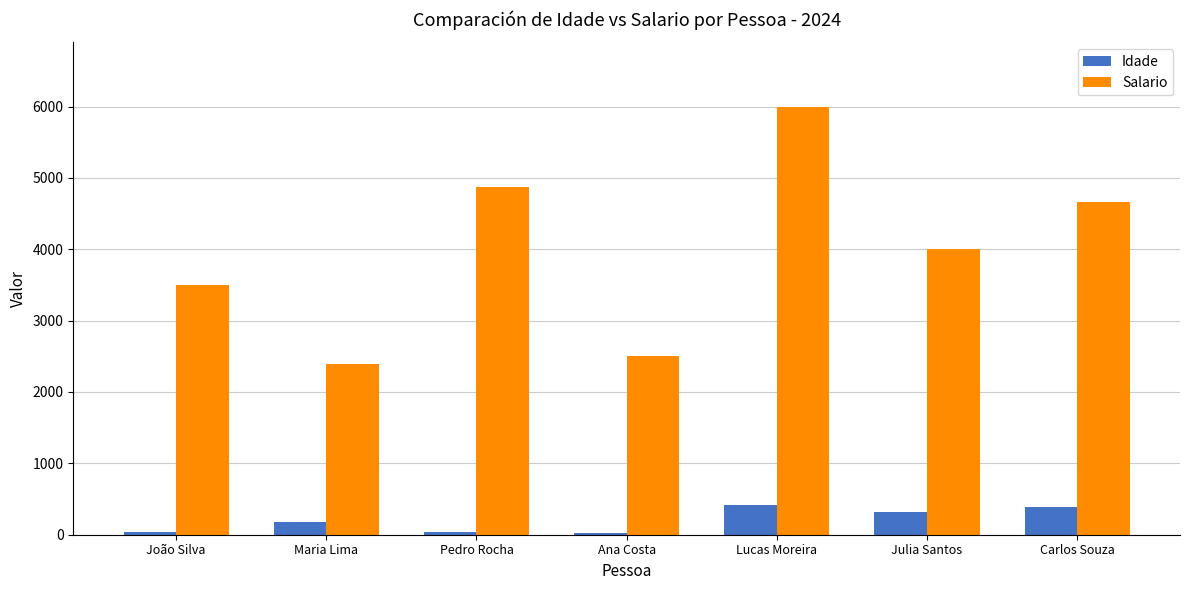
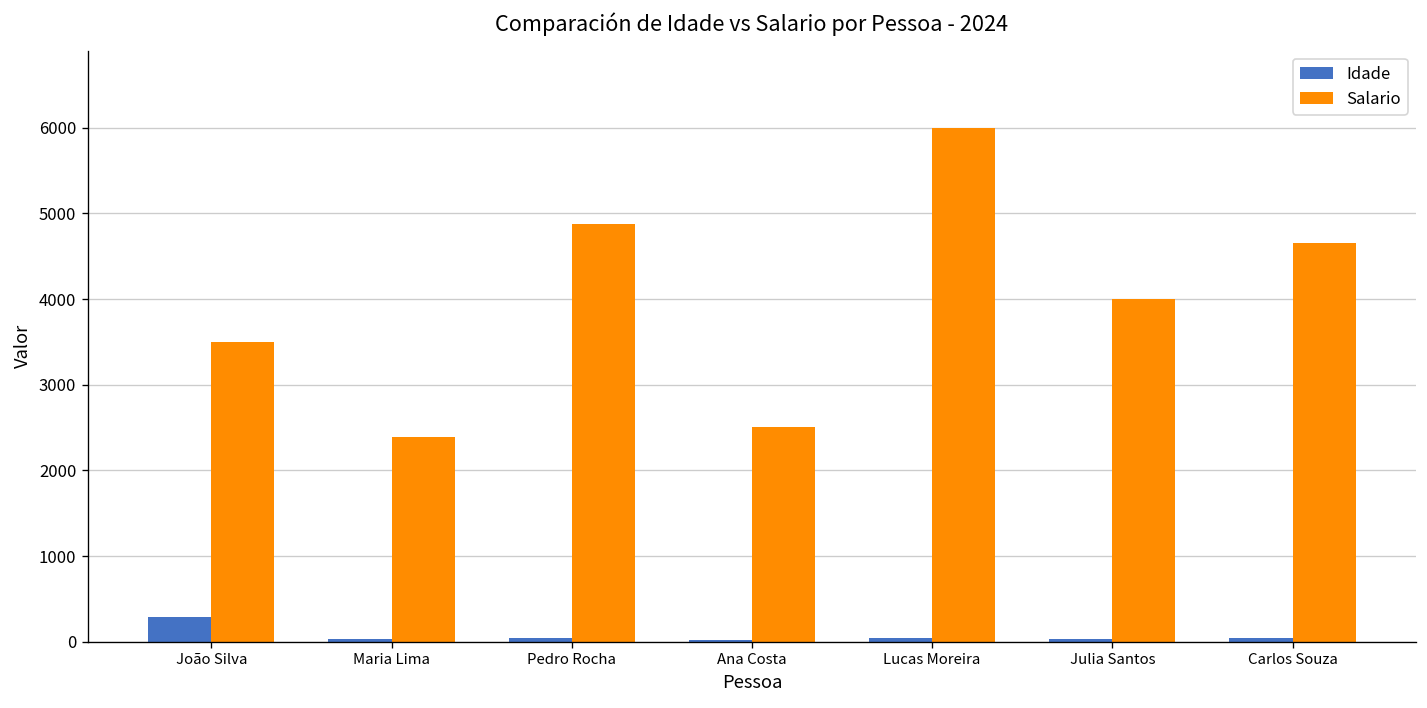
Idade, João Silva: 0 -> 300
Idade, Maria Lima: 200 -> 0
Idade, Lucas Moreira: 400 -> 0
Idade, Julia Santos: 300 -> 0
Idade, Carlos Souza: 400 -> 0
